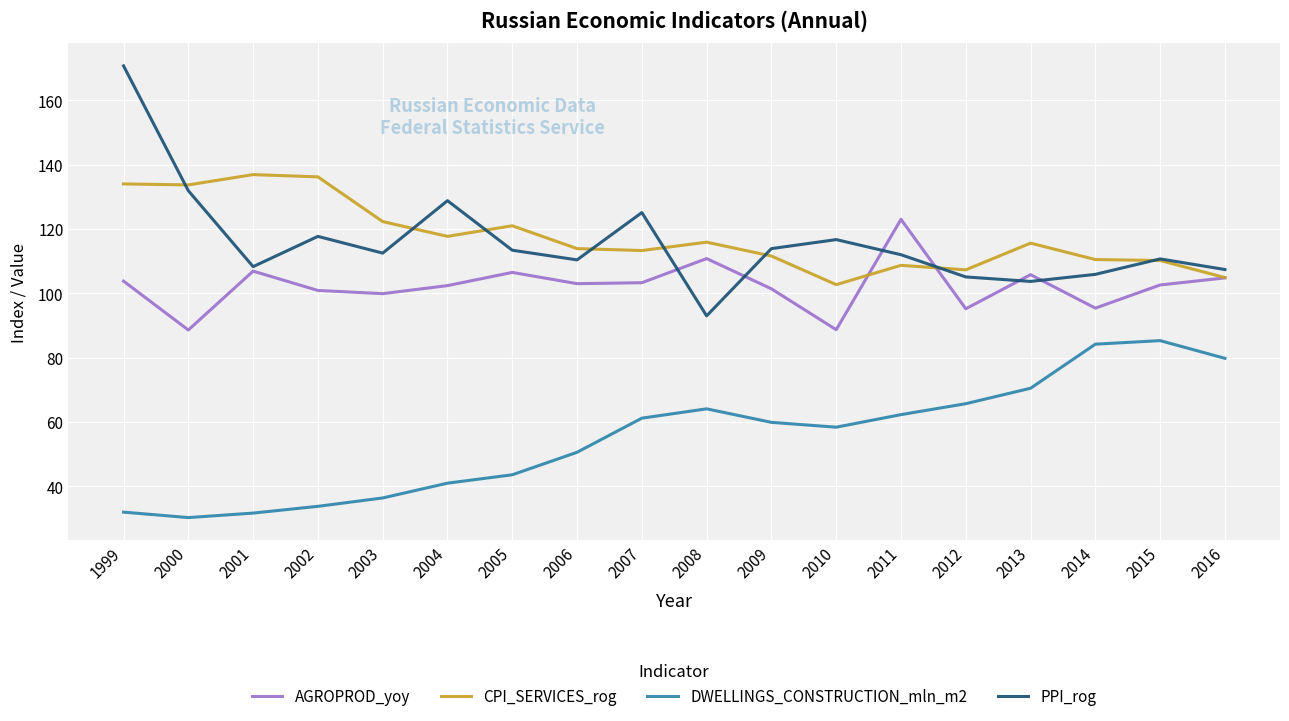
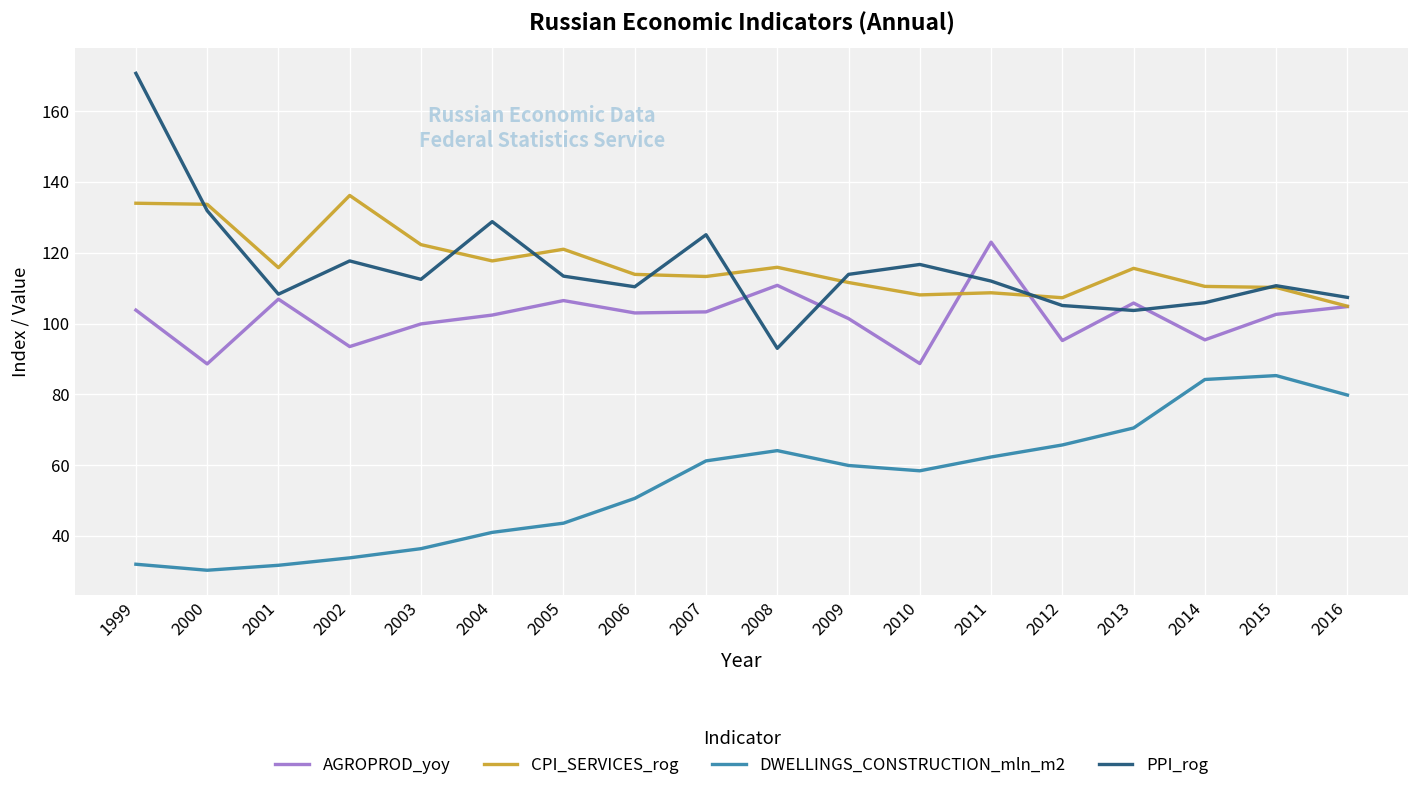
CPI_SERVICES_rog, 2001: 137 -> 116
AGROPROD_yoy, 2002: 101 -> 94
CPI_SERVICES_rog, 2010: 103 -> 108
